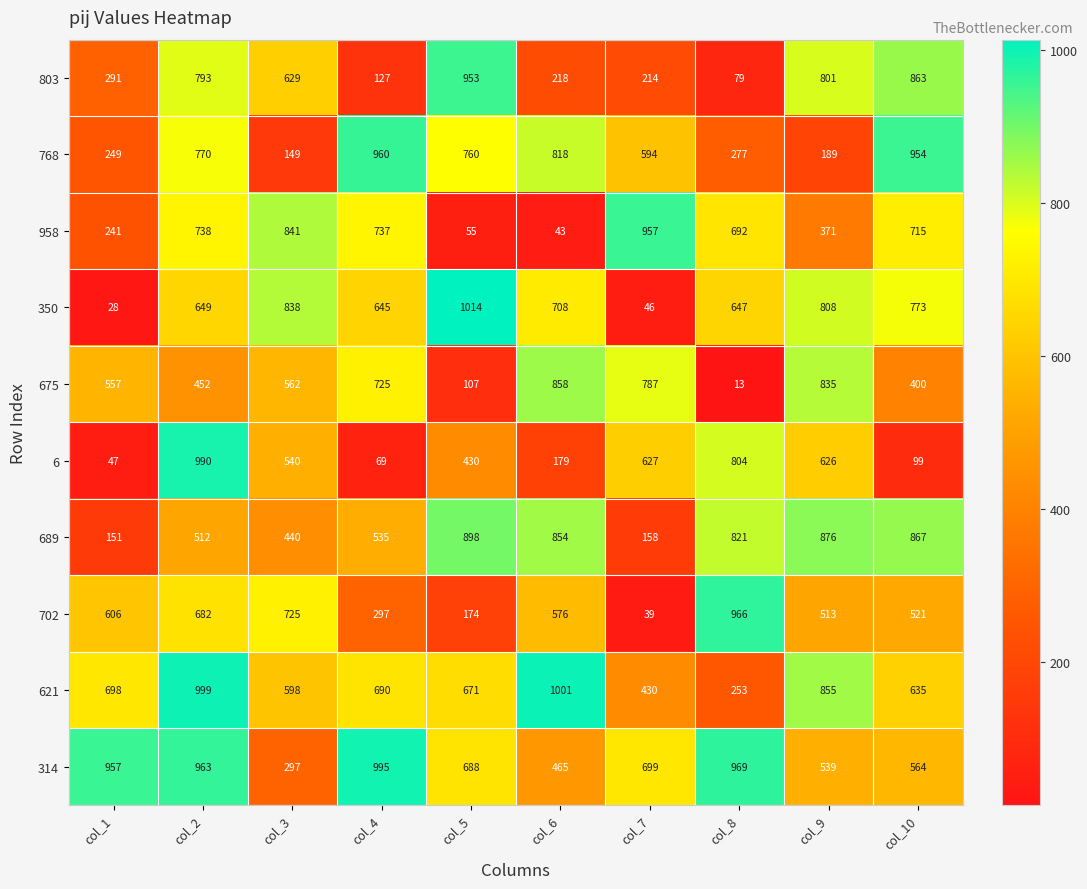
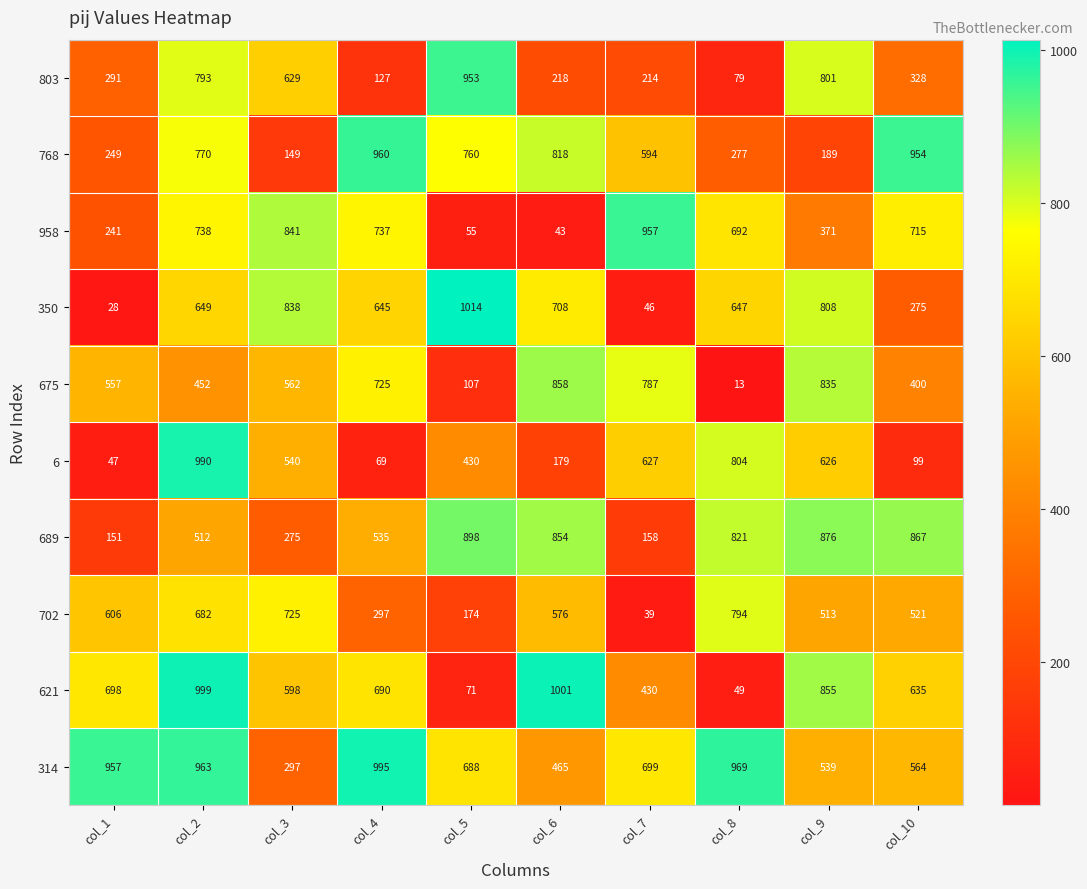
803, col_10: 863 -> 328
350, col_10: 773 -> 275
689, col_3: 440 -> 275
702, col_8: 966 -> 794
621, col_5: 671 -> 71
621, col_8: 253 -> 49
